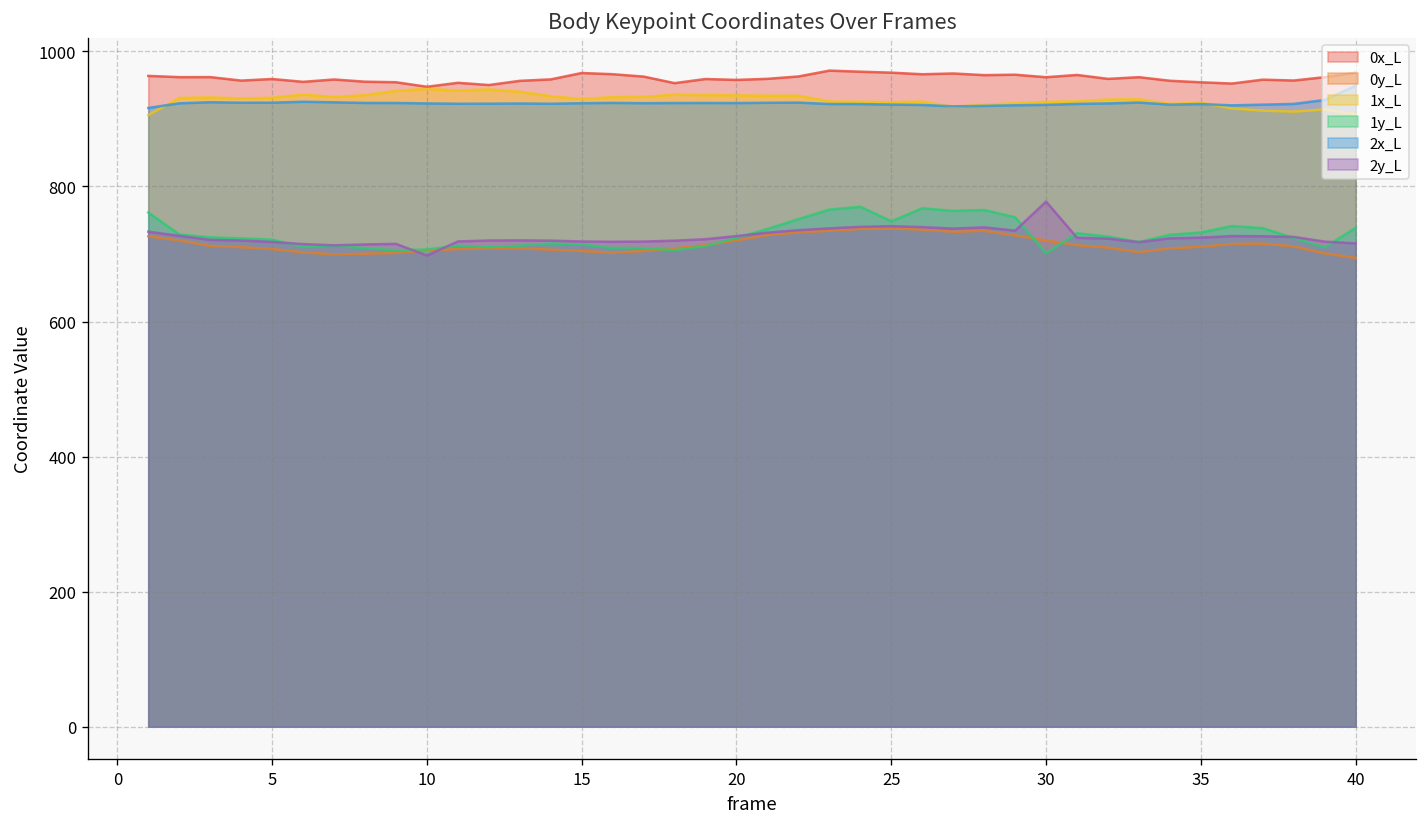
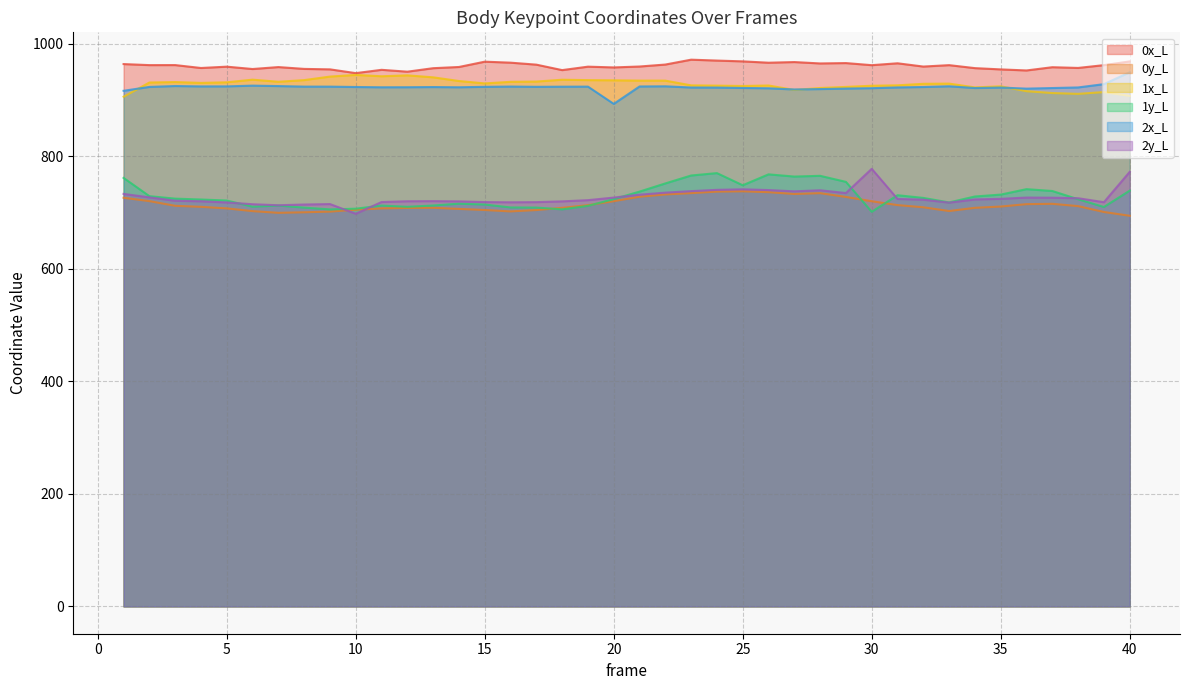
2x_L, 20: 920 -> 890
2y_L, 40: 720 -> 770
